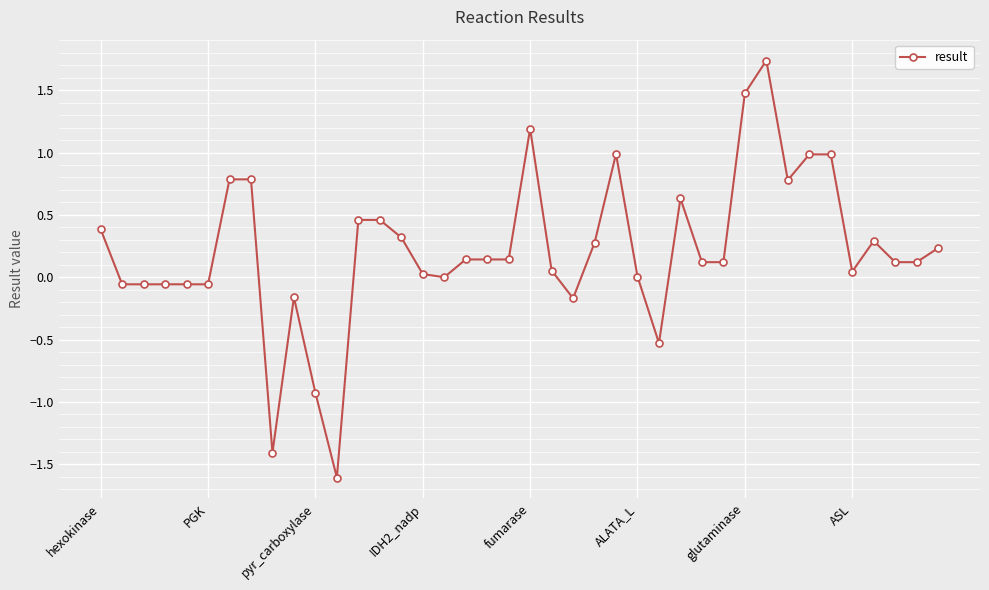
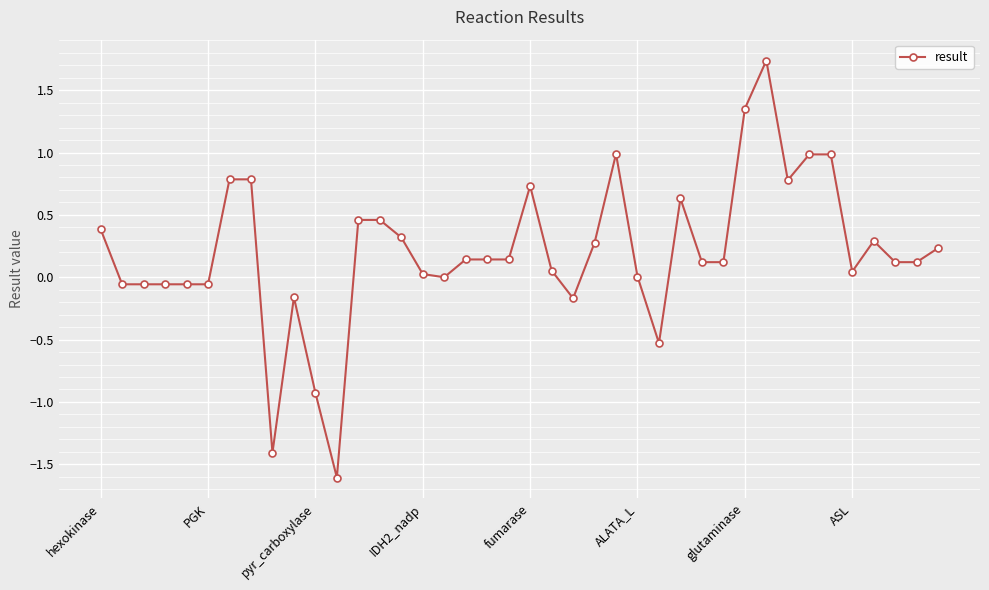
fumarase: 1.19 -> 0.73
glutaminase: 1.47 -> 1.35
